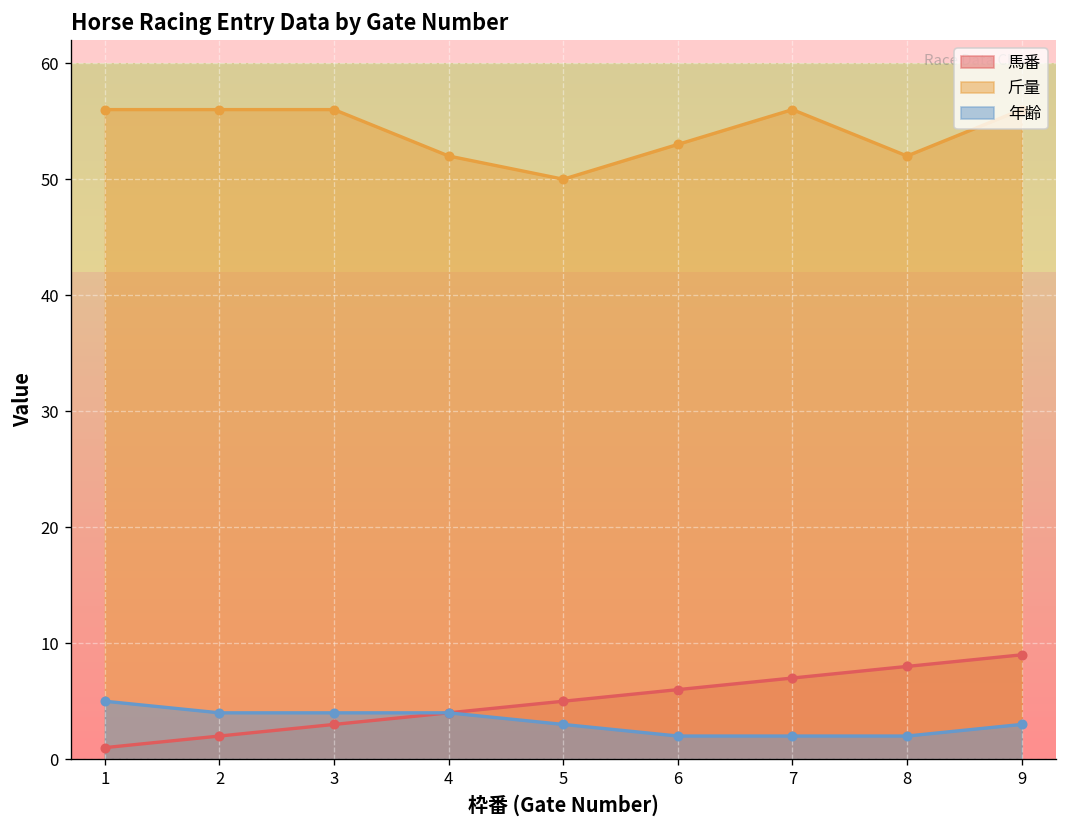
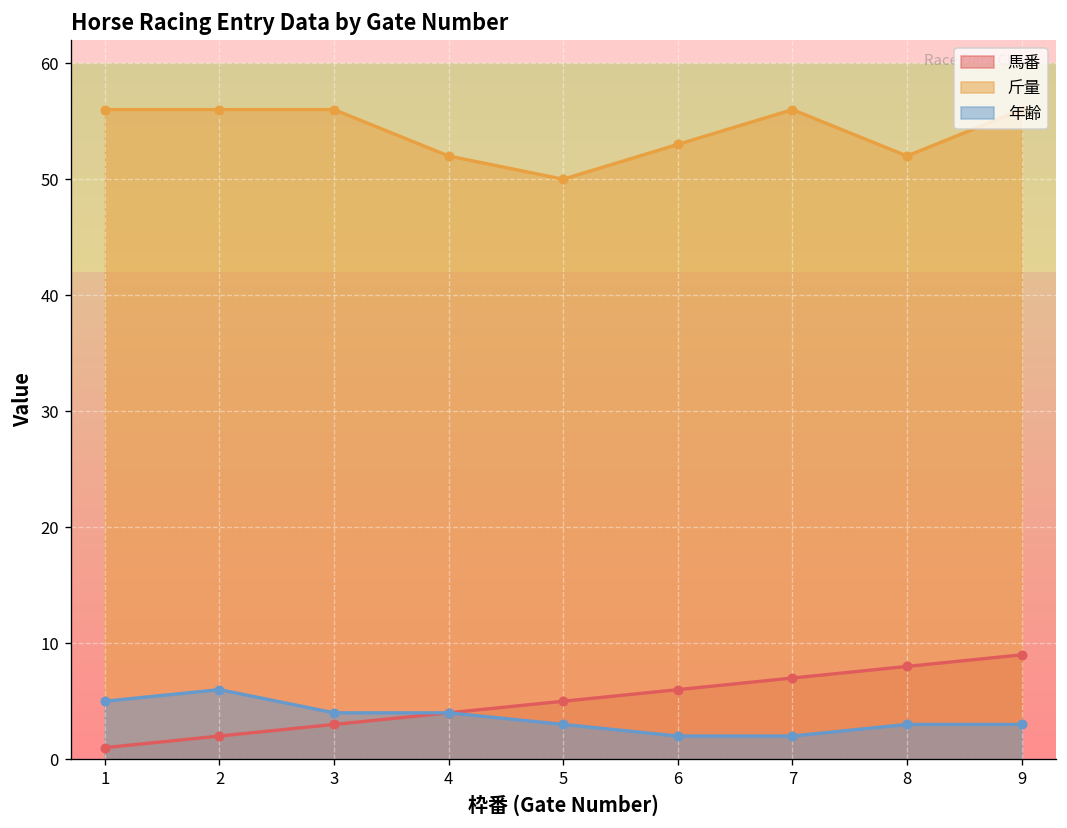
年齢, 2: 4 -> 6
年齢, 8: 2 -> 3
